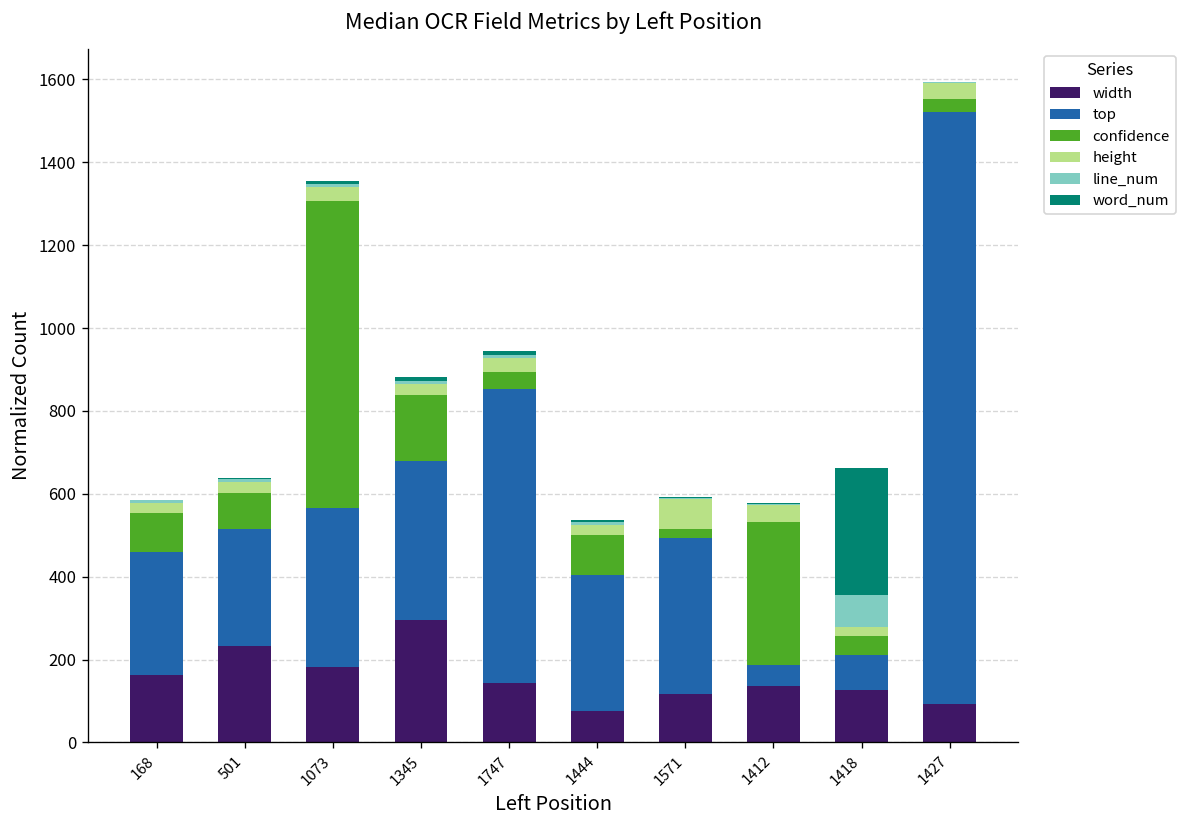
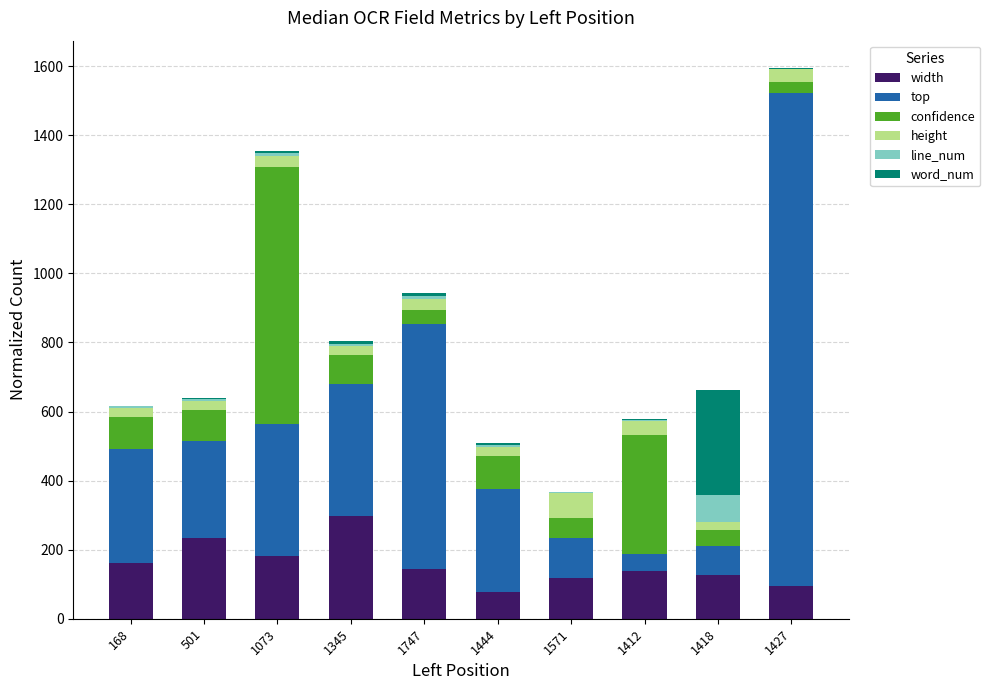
top, 168: 300 -> 330
confidence, 1345: 160 -> 80
top, 1444: 330 -> 300
top, 1571: 380 -> 120
confidence, 1571: 20 -> 60
